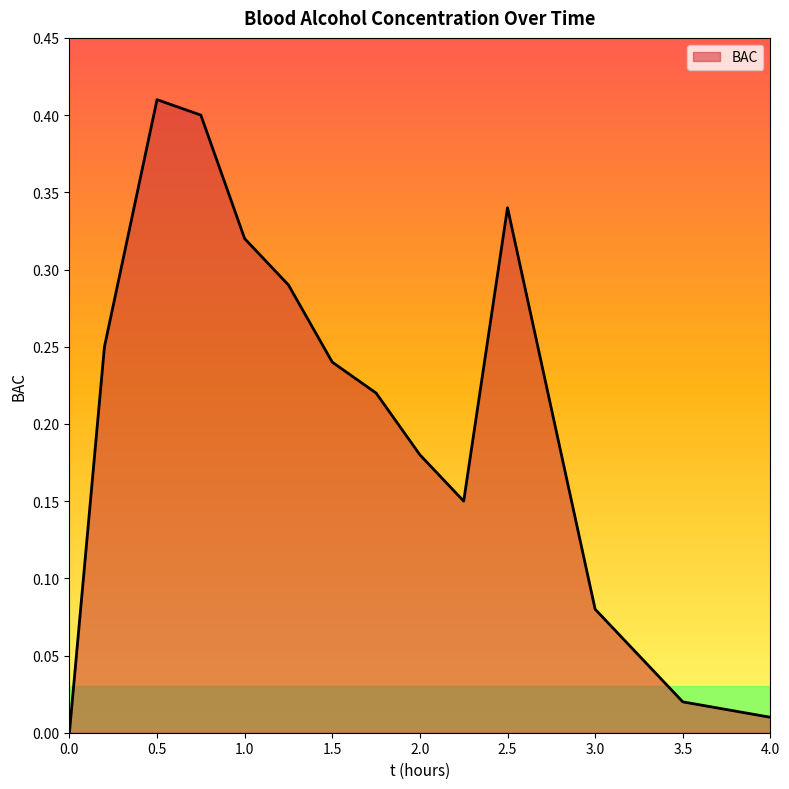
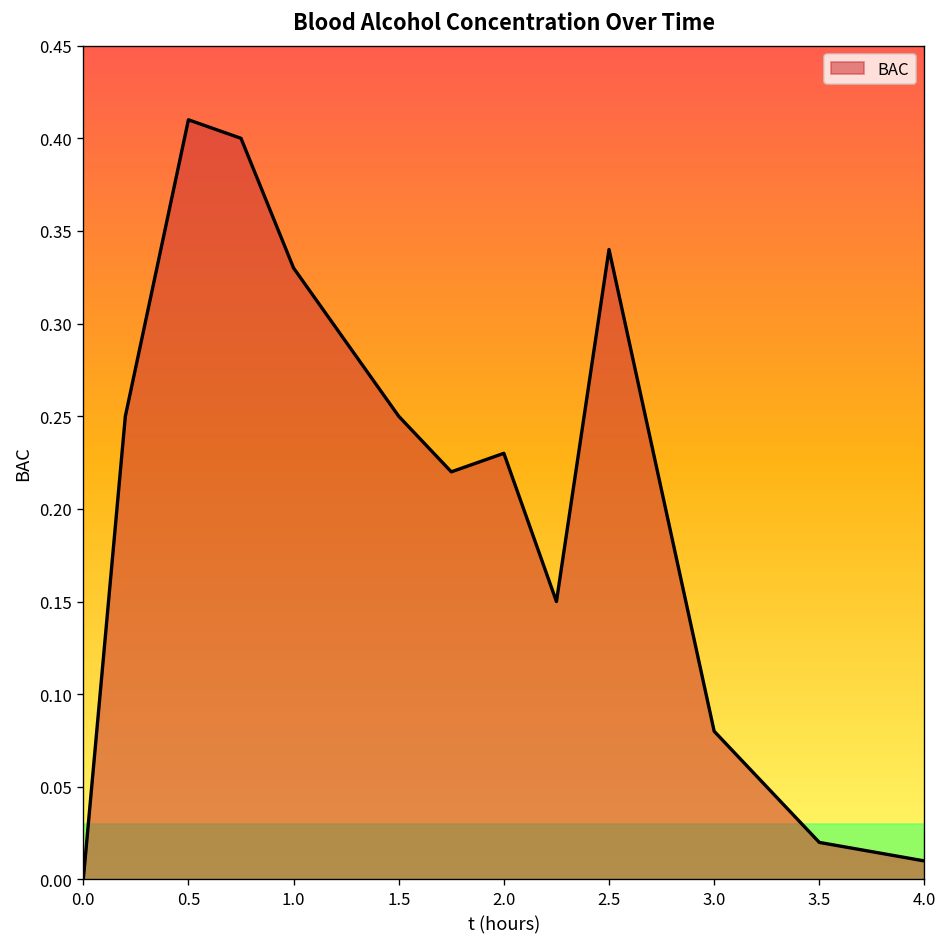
1.0: 0.32 -> 0.33
1.5: 0.24 -> 0.25
2.0: 0.18 -> 0.23
